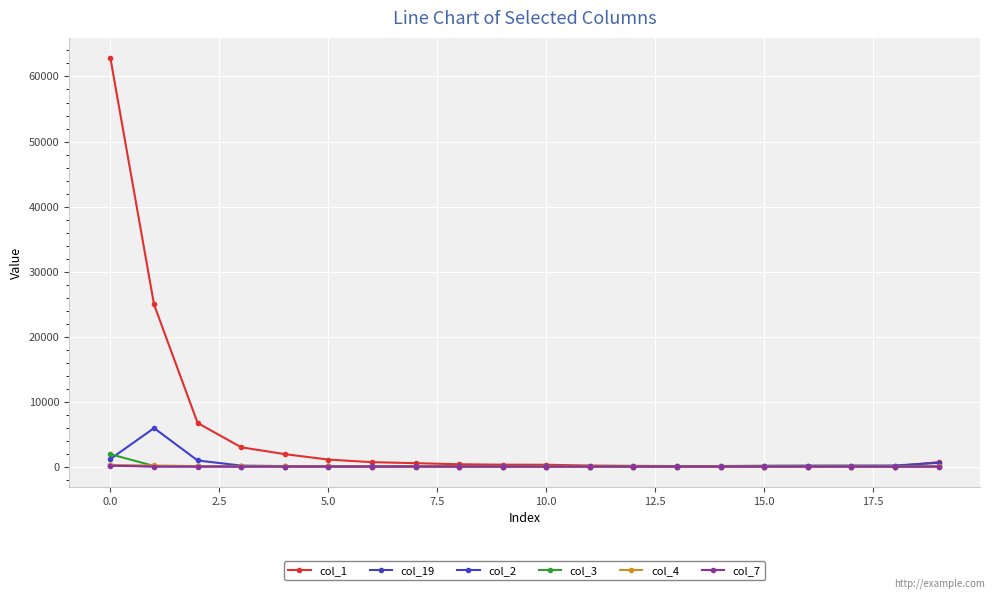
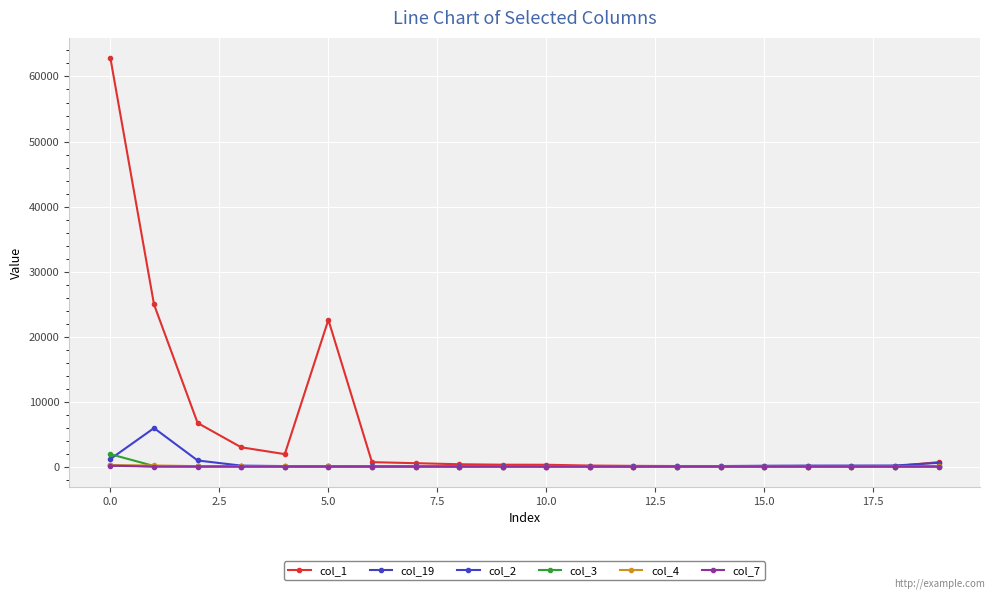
col_1, 5.0: 1000 -> 23000
